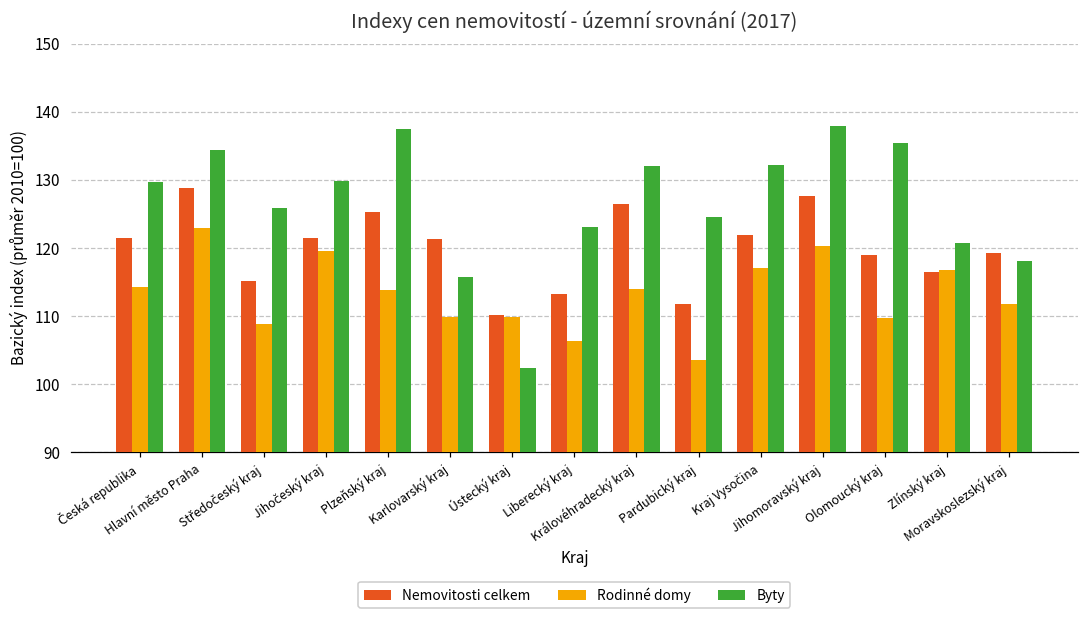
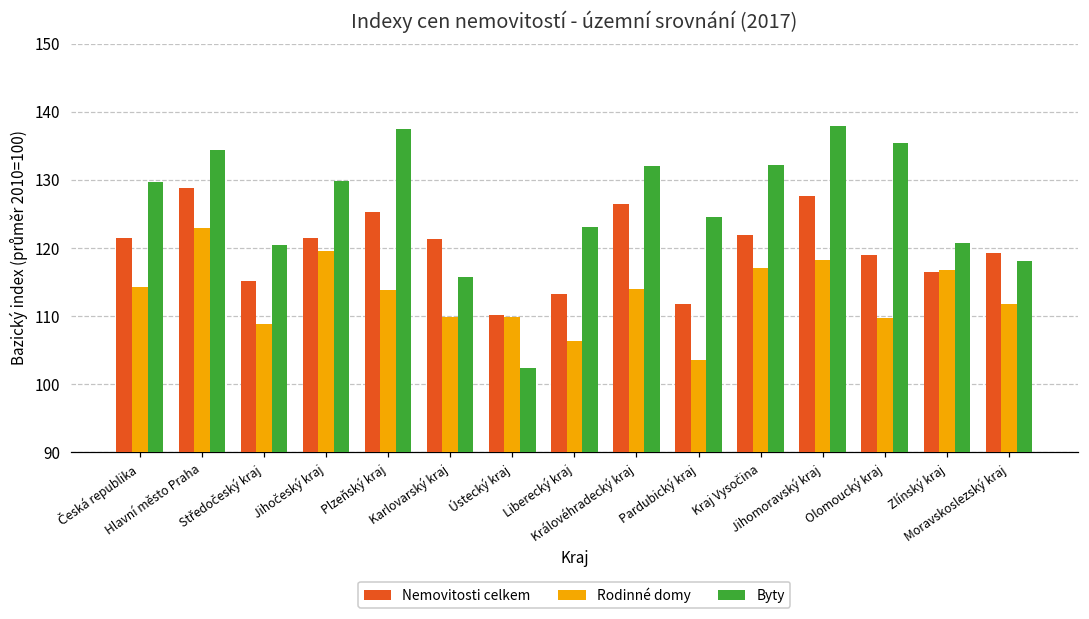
Byty, Středočeský kraj: 126 -> 121
Rodinné domy, Jihomoravský kraj: 120 -> 118
